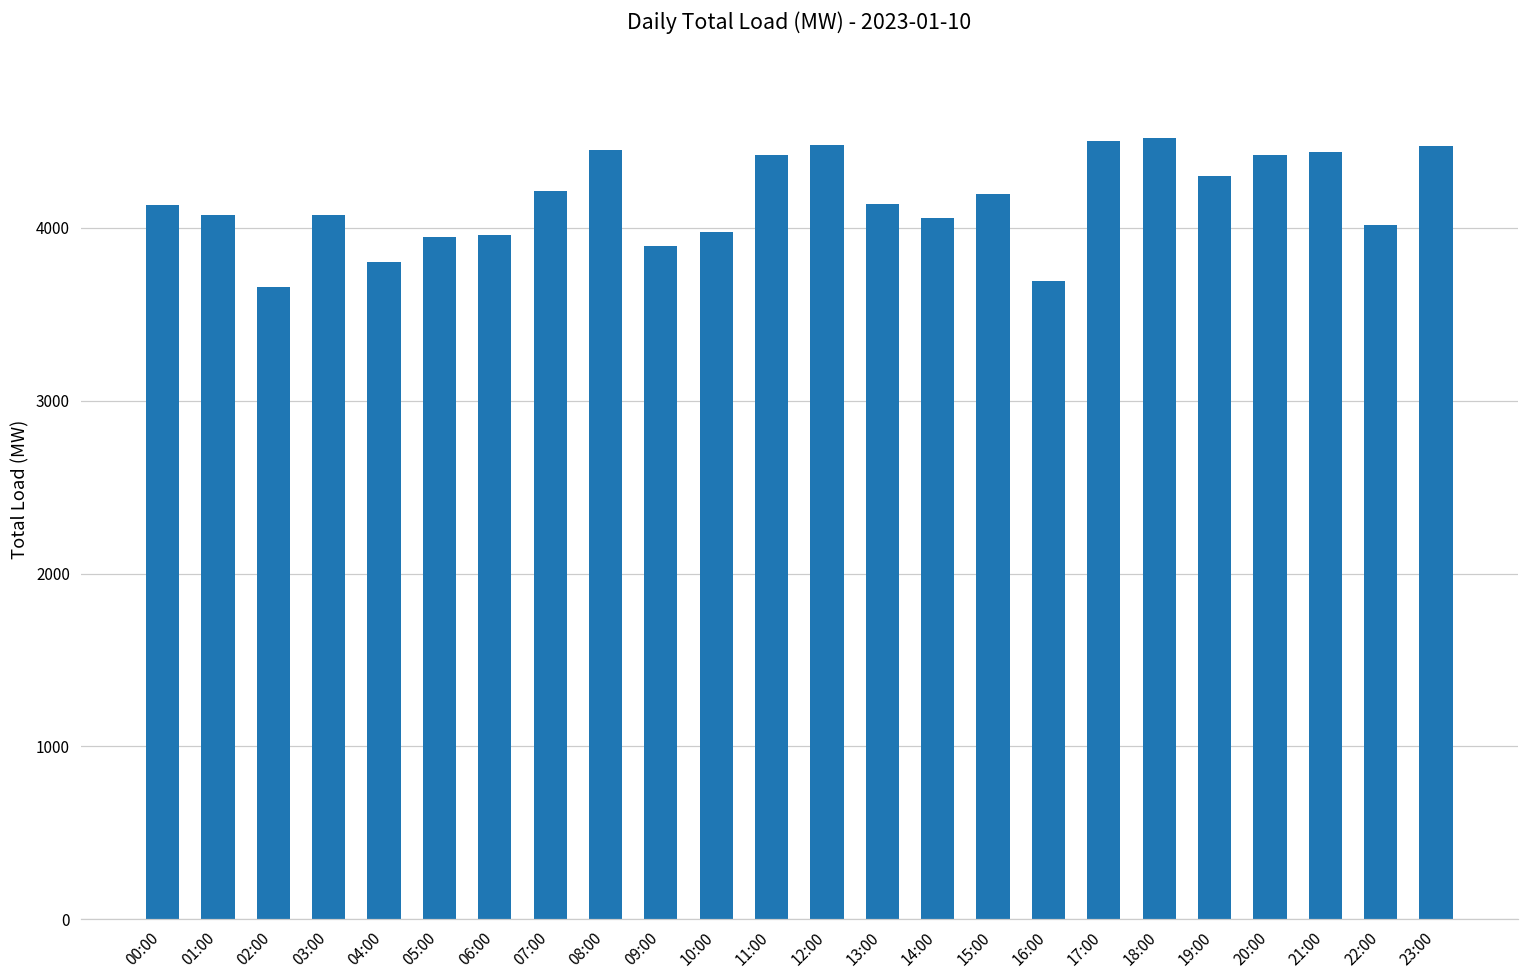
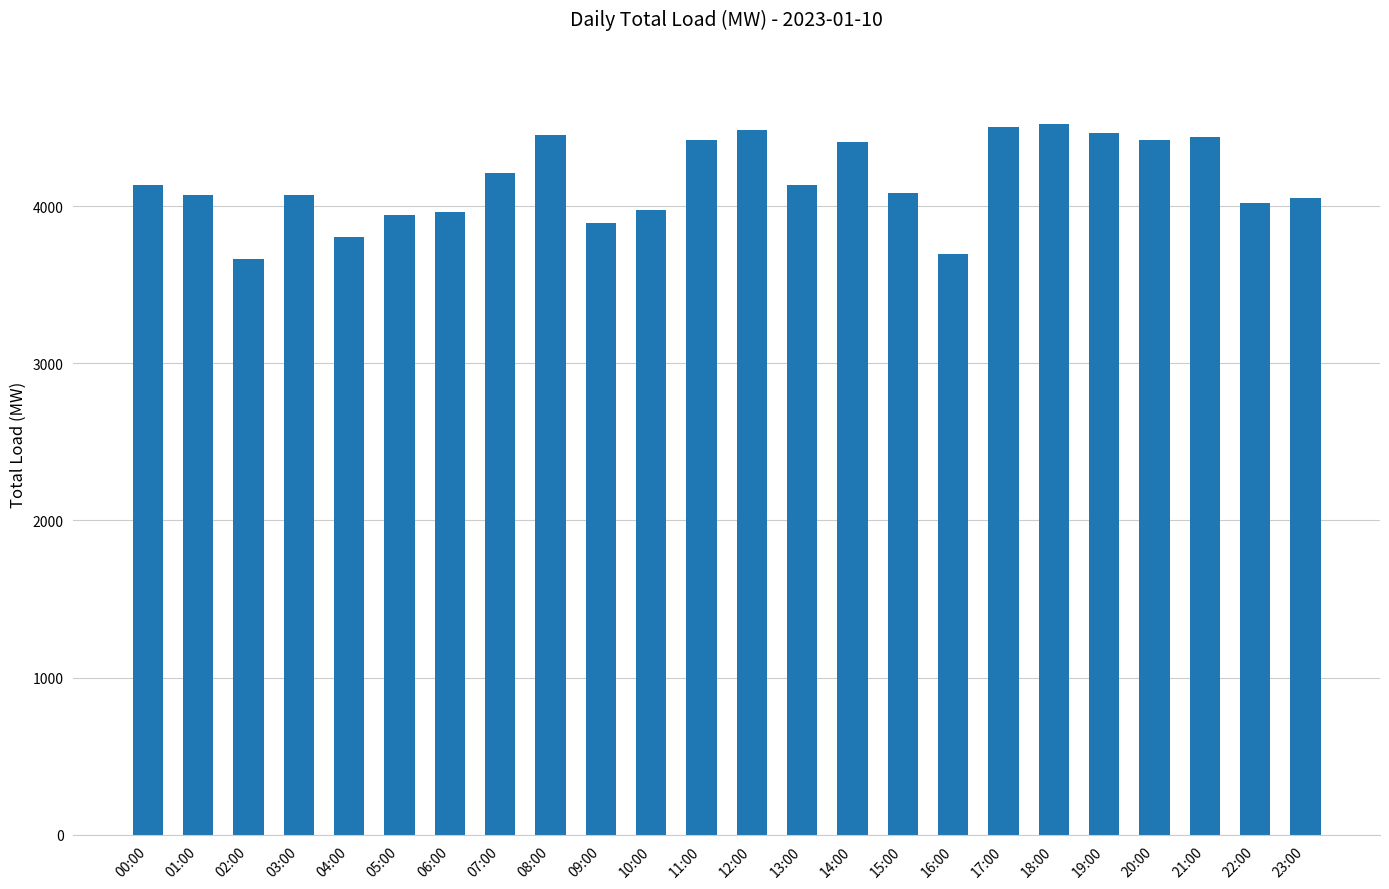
14:00: 4060 -> 4410
15:00: 4190 -> 4080
19:00: 4300 -> 4470
23:00: 4470 -> 4050
